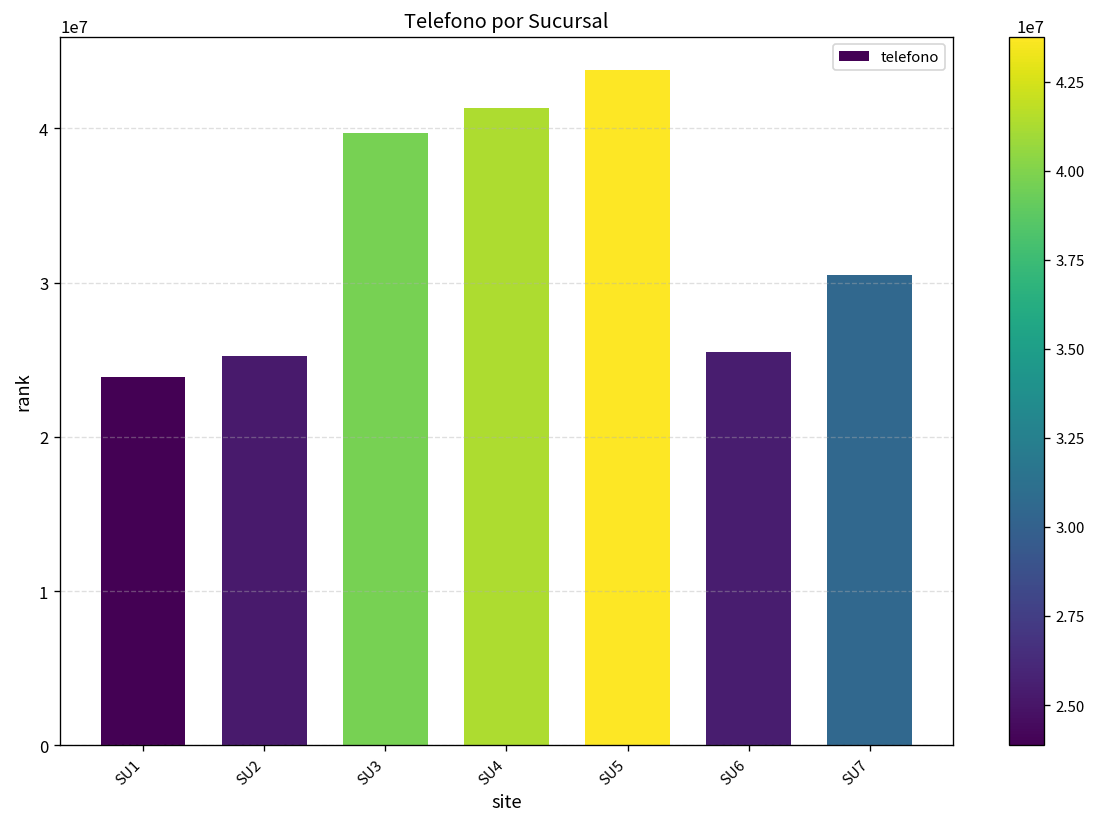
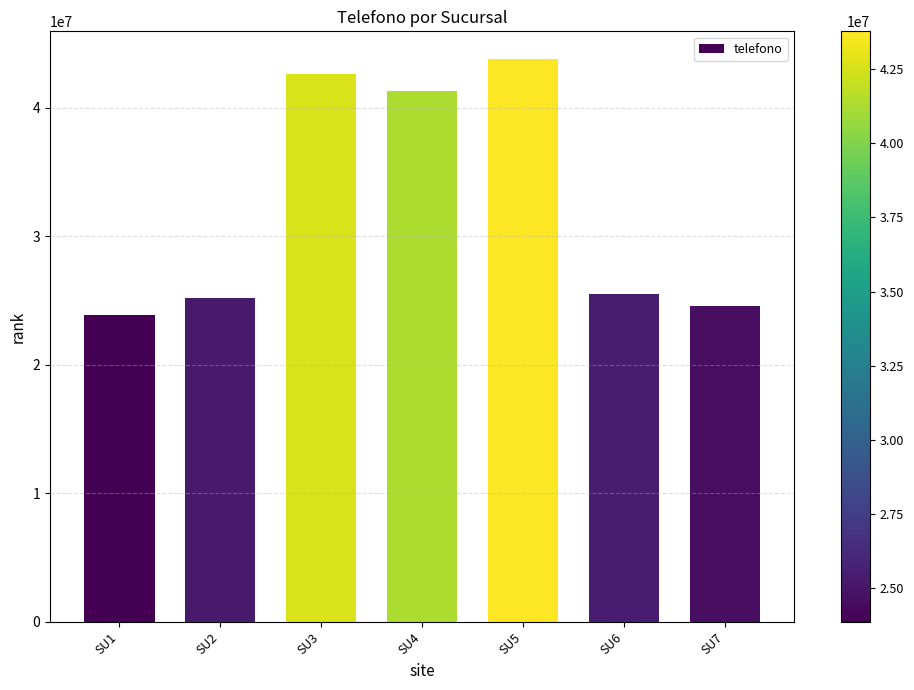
SU3: 39700000 -> 42700000
SU7: 30500000 -> 24600000
